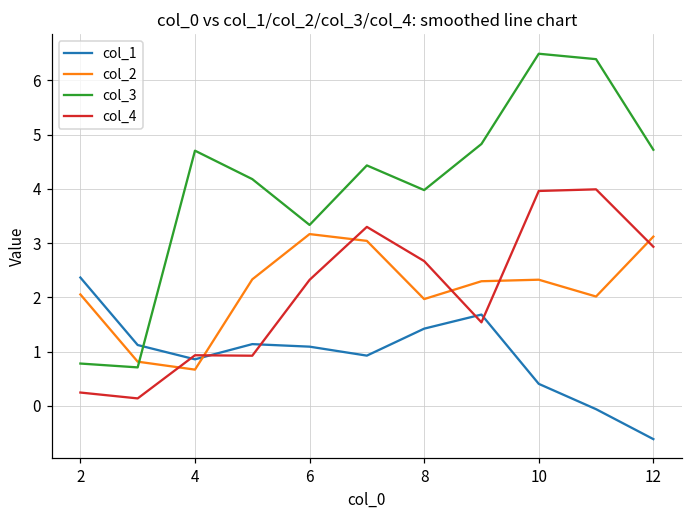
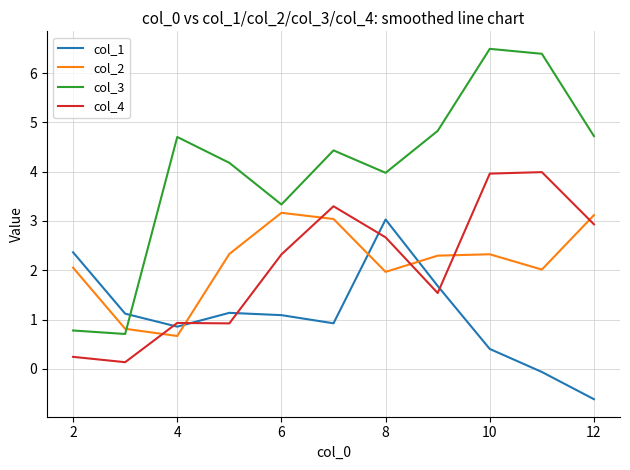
col_1, 8: 1.4 -> 3.0
